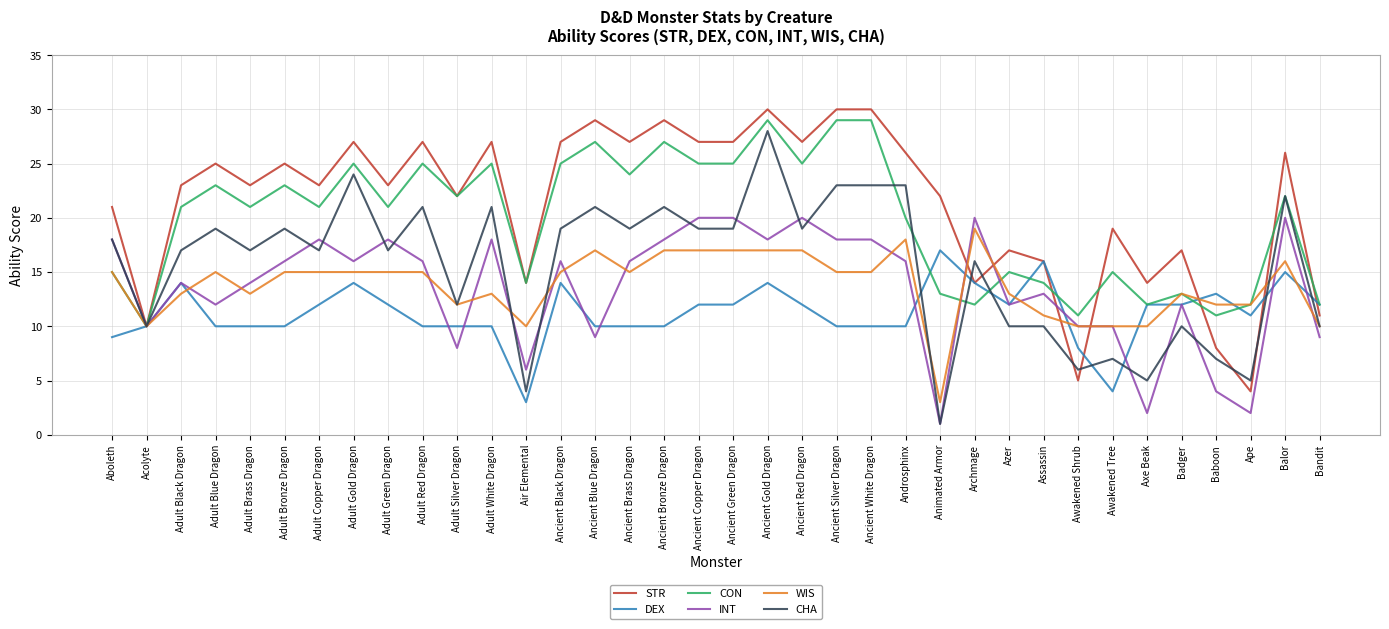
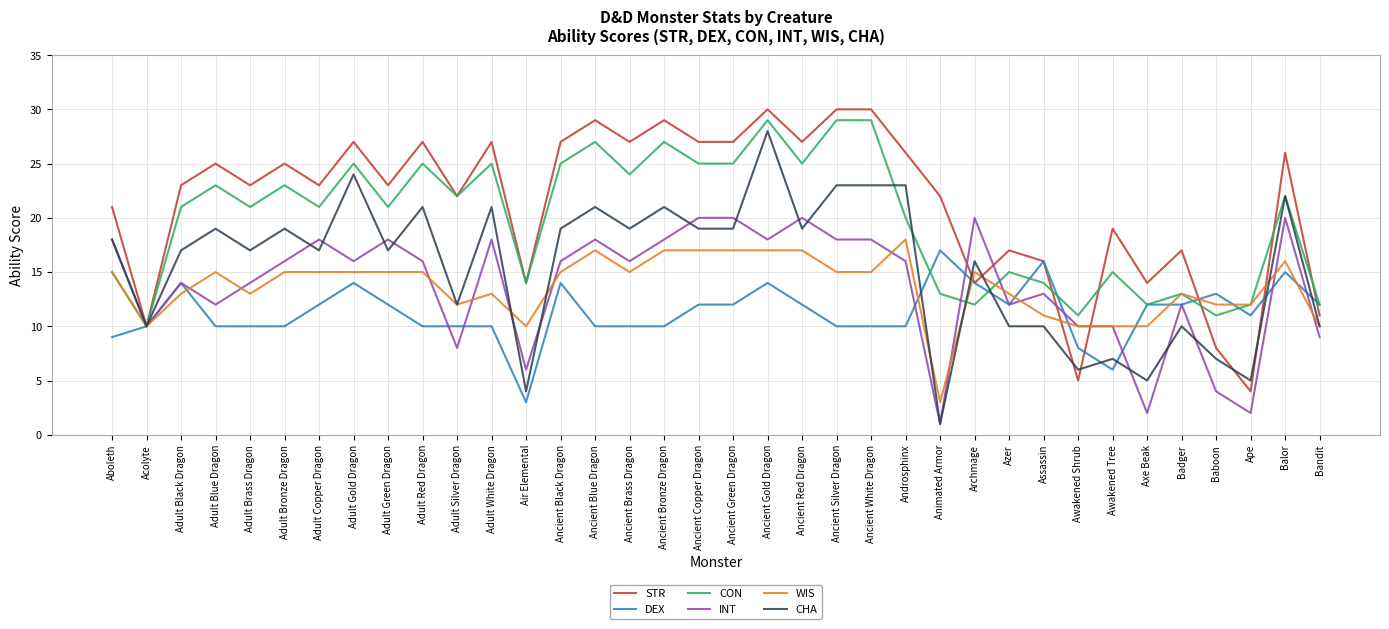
INT, Ancient Blue Dragon: 9 -> 18
WIS, Archmage: 19 -> 15
DEX, Awakened Tree: 4 -> 6
